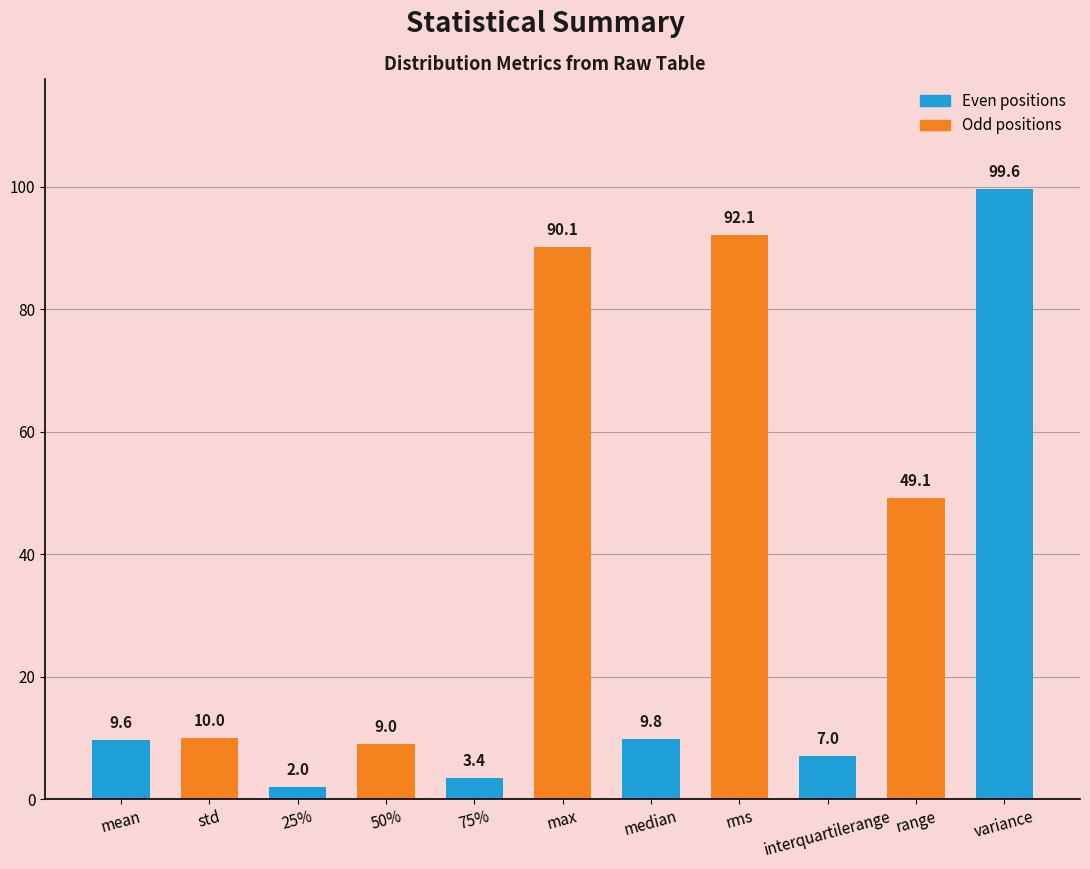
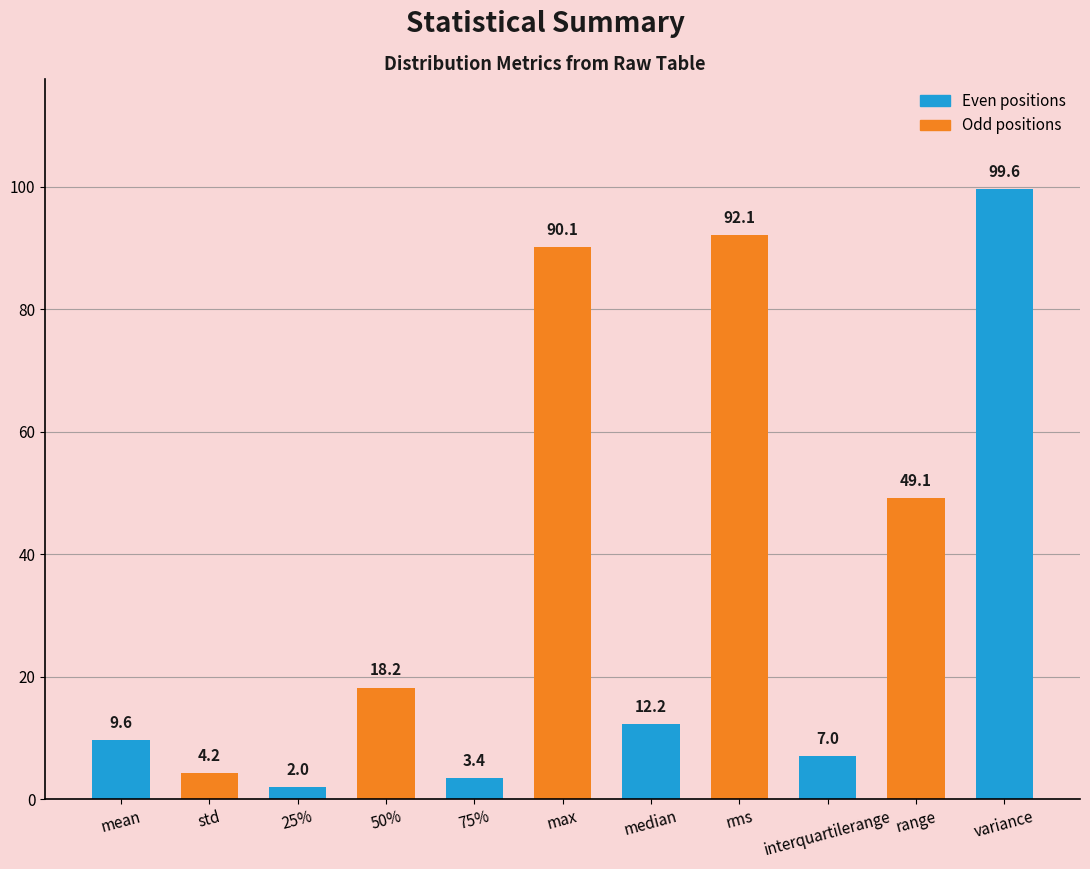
std: 10.0 -> 4.2
50%: 9.0 -> 18.2
median: 9.8 -> 12.2
